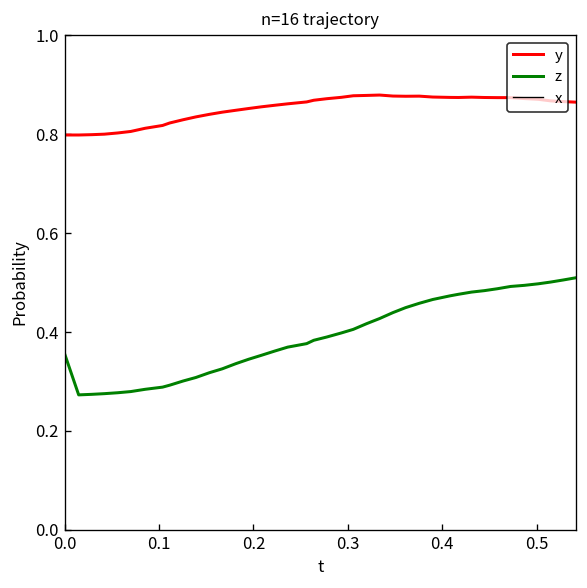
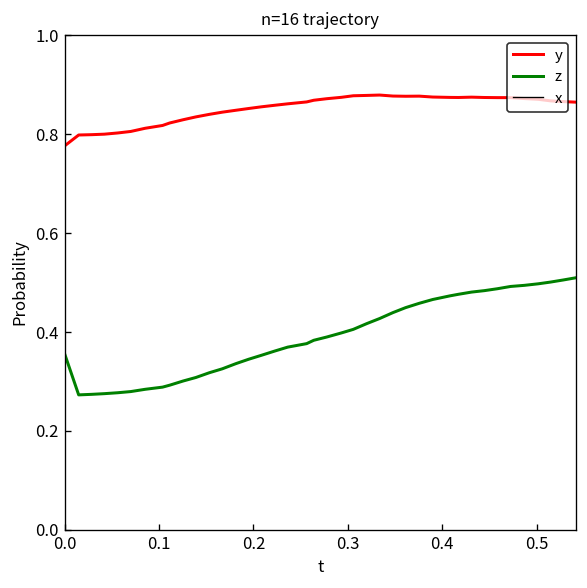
y, 0.0: 0.80 -> 0.78
